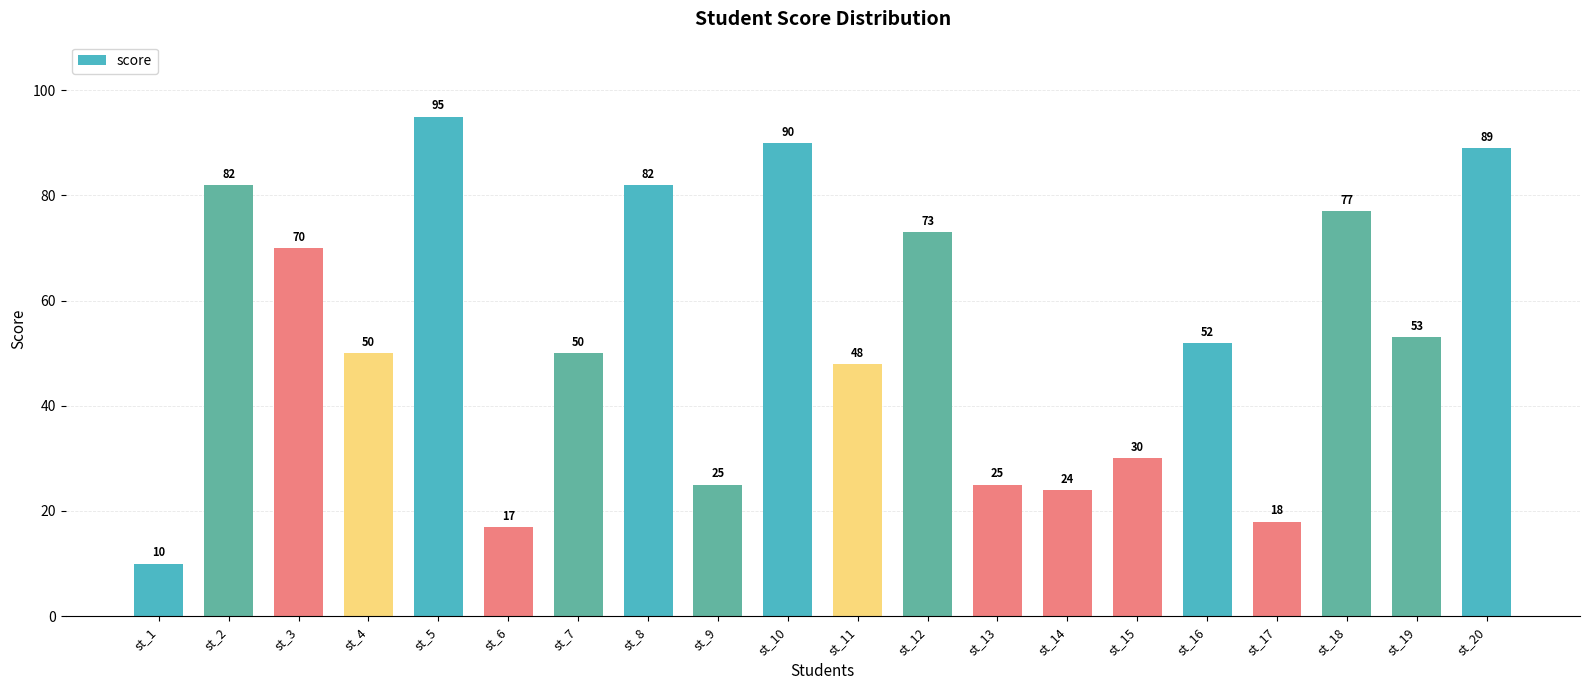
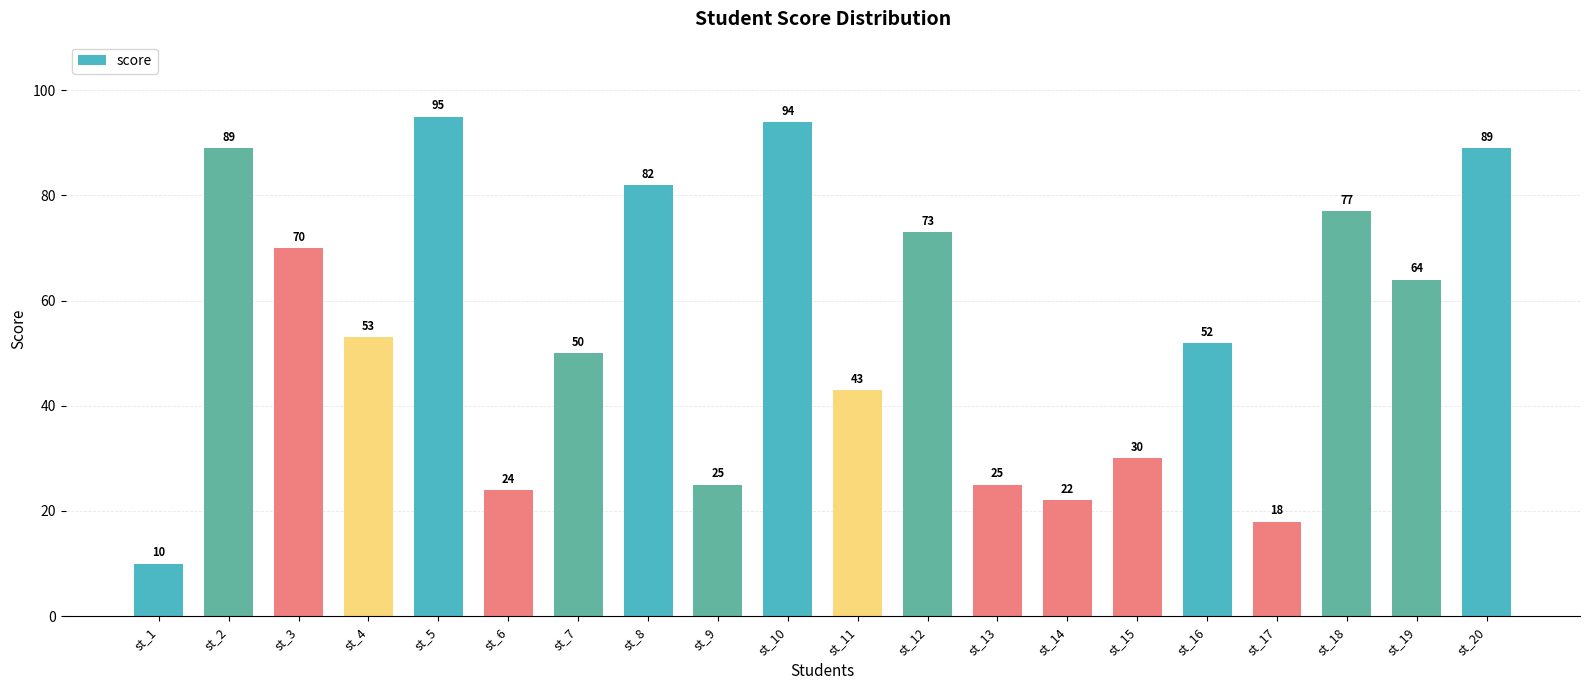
st_2: 82 -> 89
st_4: 50 -> 53
st_6: 17 -> 24
st_10: 90 -> 94
st_11: 48 -> 43
st_14: 24 -> 22
st_19: 53 -> 64
